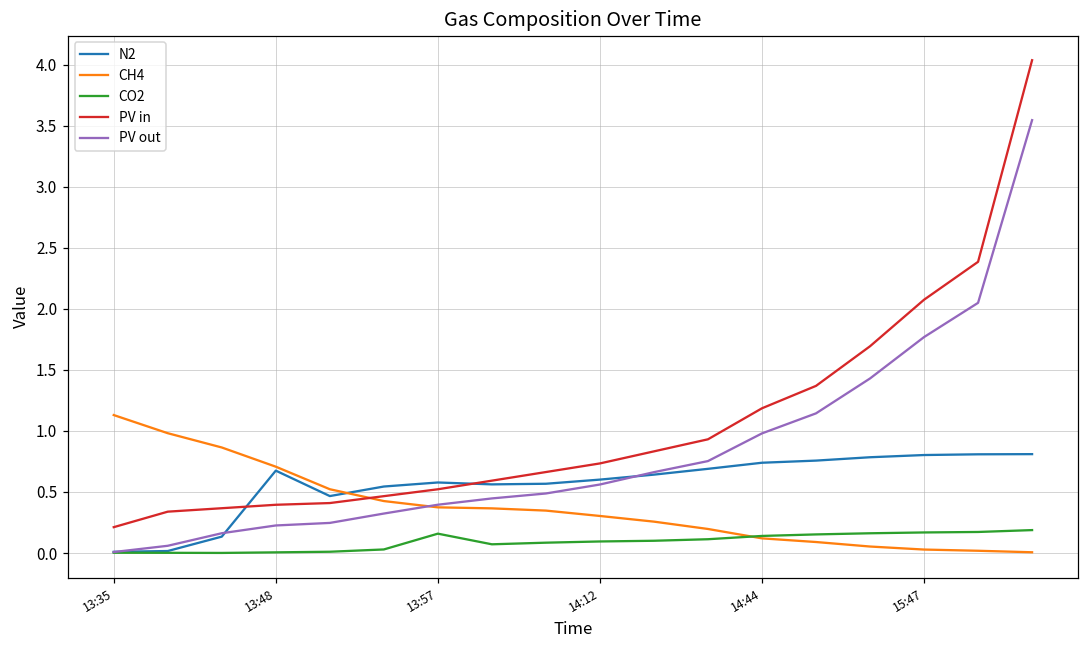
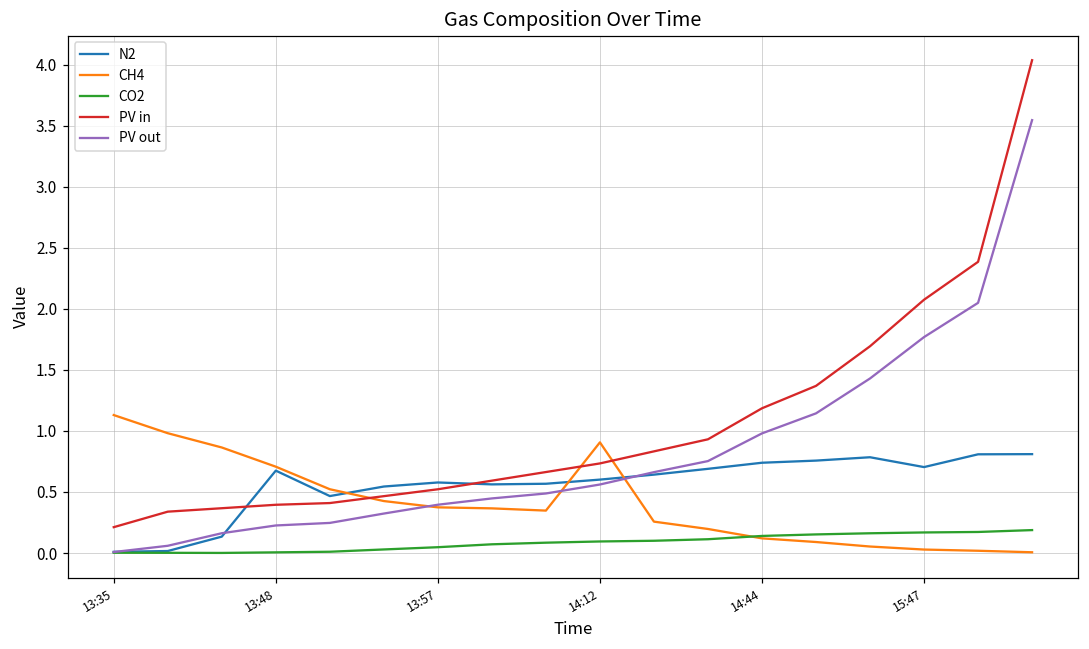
CO2, 13:57: 0.16 -> 0.05
CH4, 14:12: 0.30 -> 0.91
N2, 15:47: 0.80 -> 0.70
